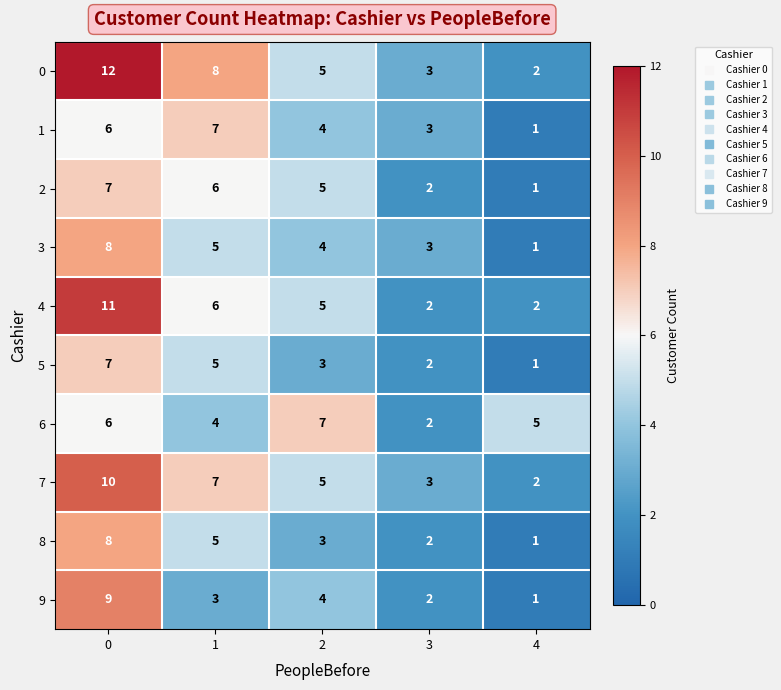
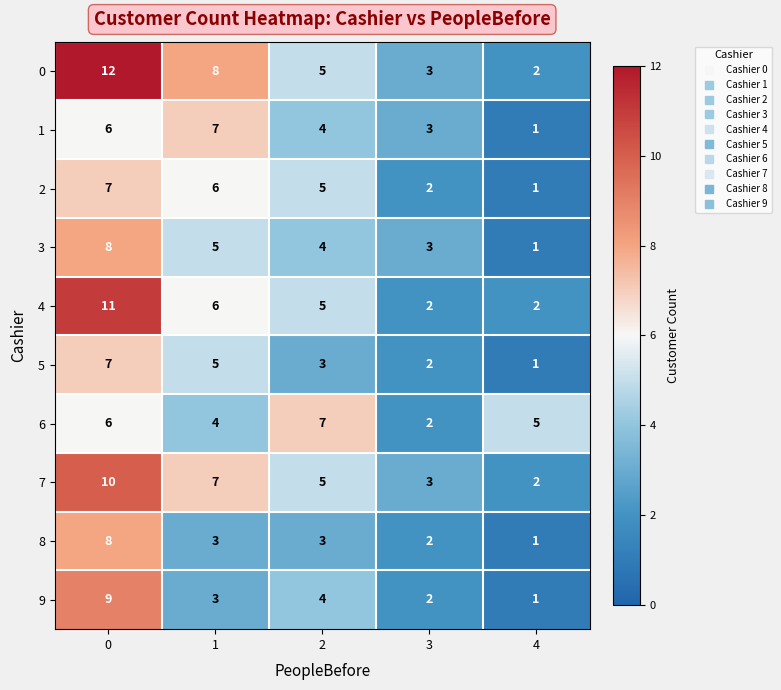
8, 1: 5 -> 3
